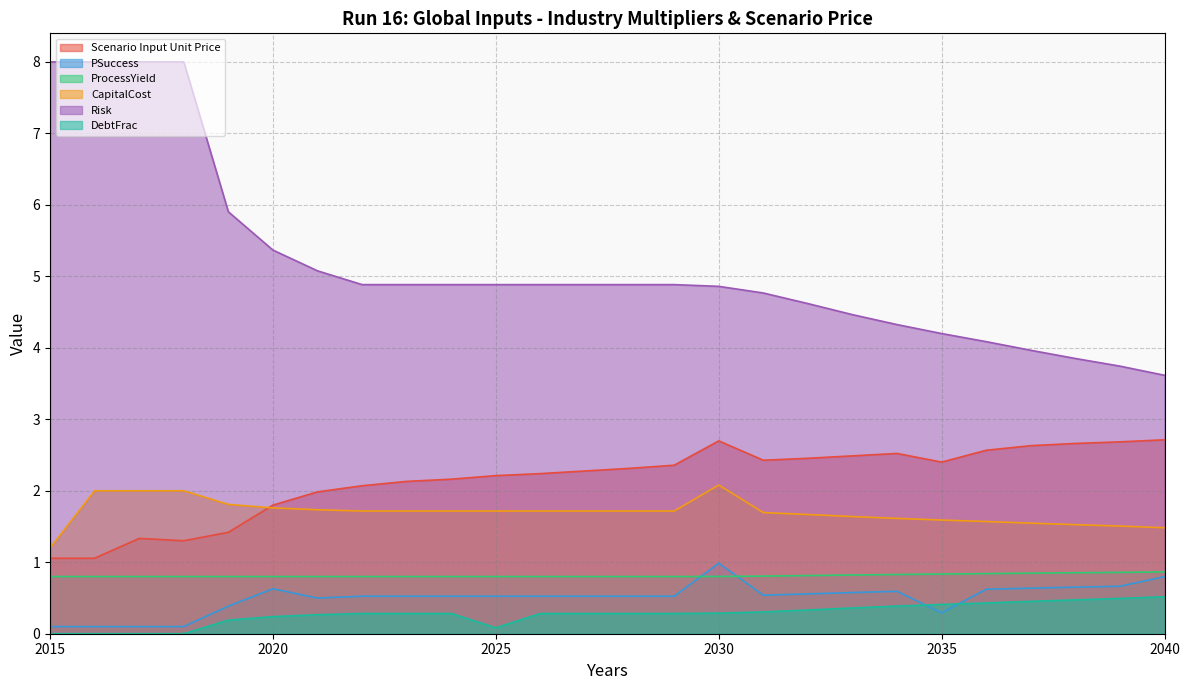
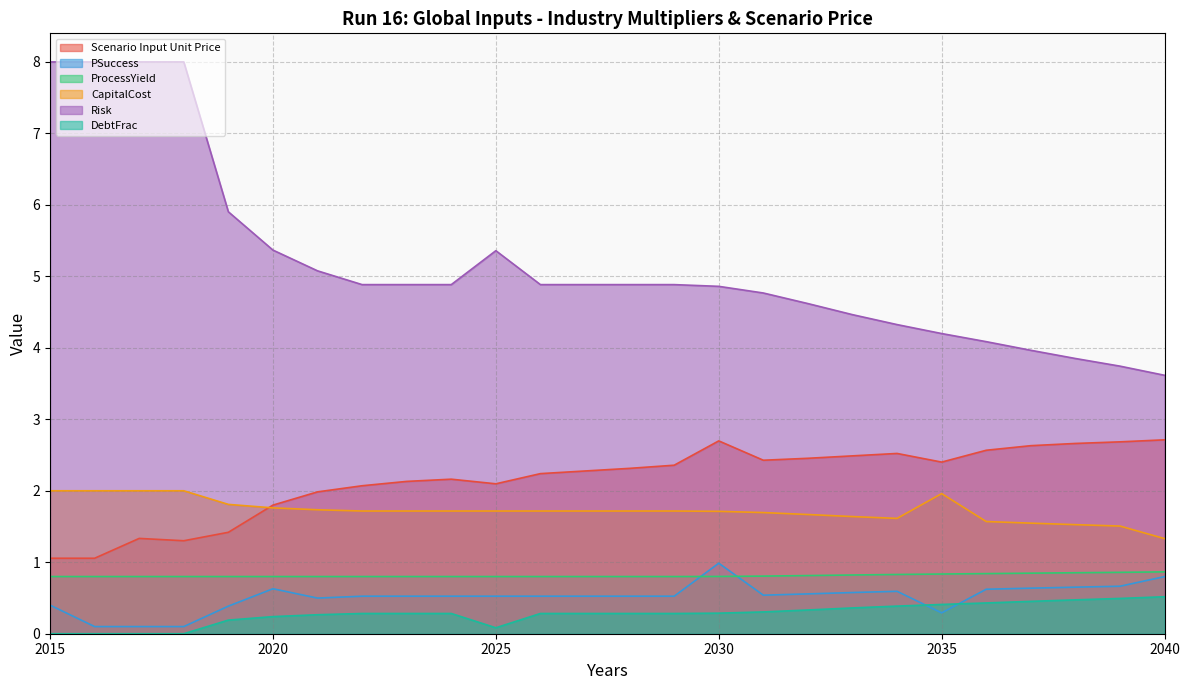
PSuccess, 2015: 0.1 -> 0.4
CapitalCost, 2015: 1.2 -> 2.0
Scenario Input Unit Price, 2025: 2.2 -> 2.1
Risk, 2025: 4.9 -> 5.4
CapitalCost, 2030: 2.1 -> 1.7
CapitalCost, 2035: 1.6 -> 2.0
CapitalCost, 2040: 1.5 -> 1.3
